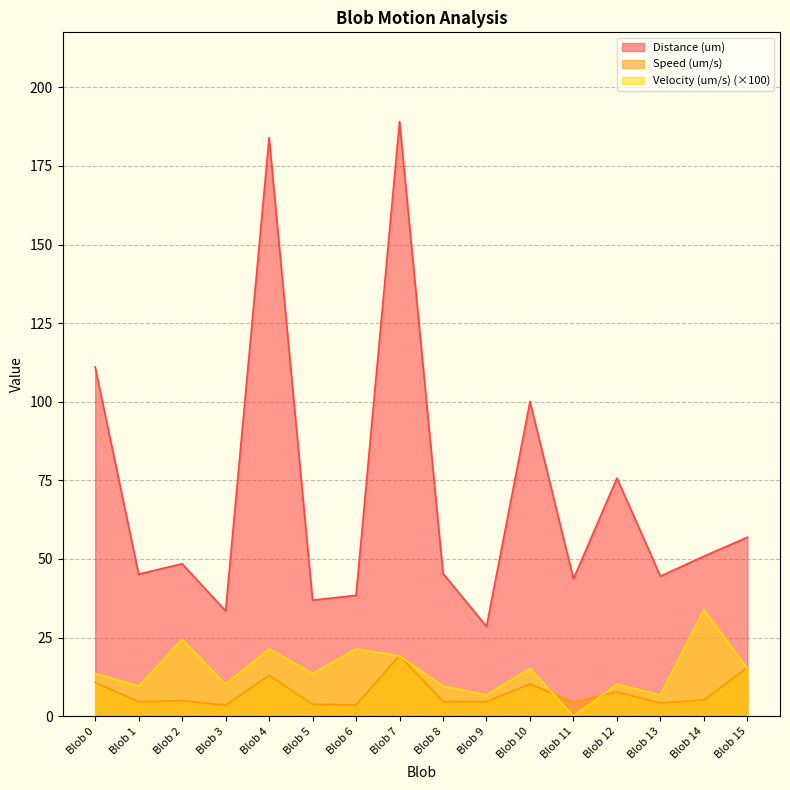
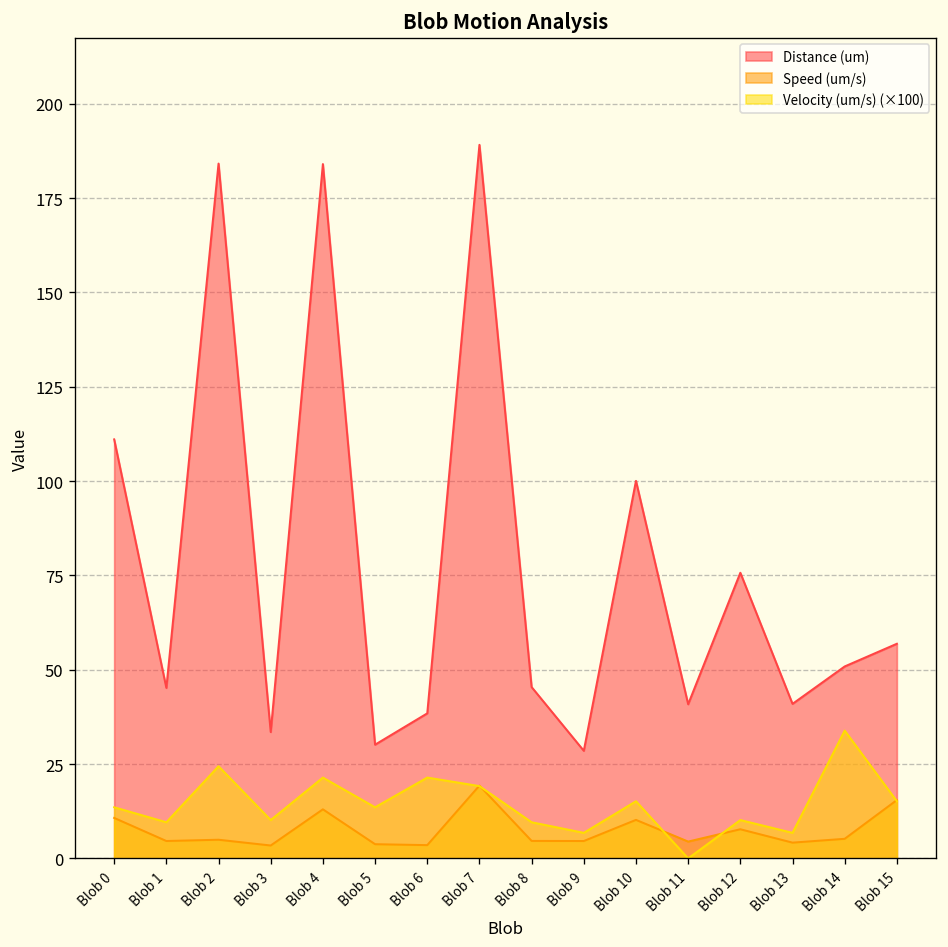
Distance (um), Blob 2: 48 -> 184
Distance (um), Blob 5: 37 -> 30
Distance (um), Blob 11: 44 -> 41
Distance (um), Blob 13: 45 -> 41
